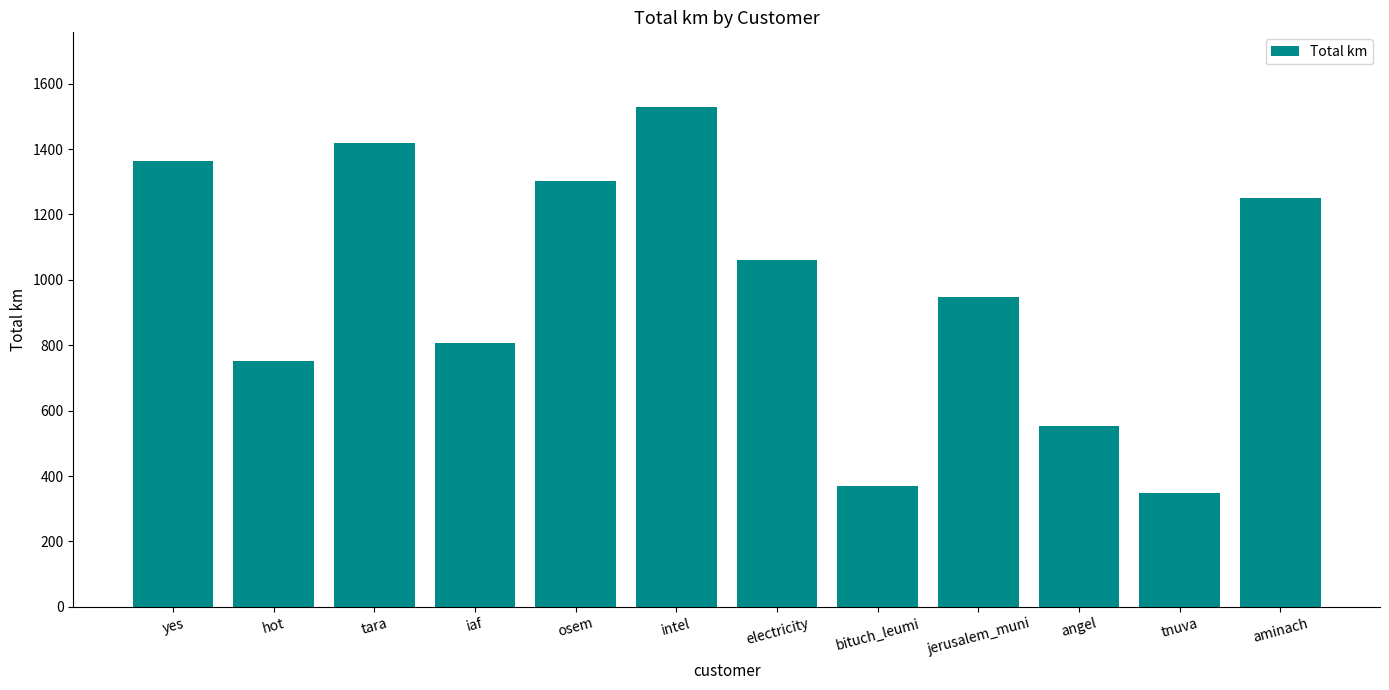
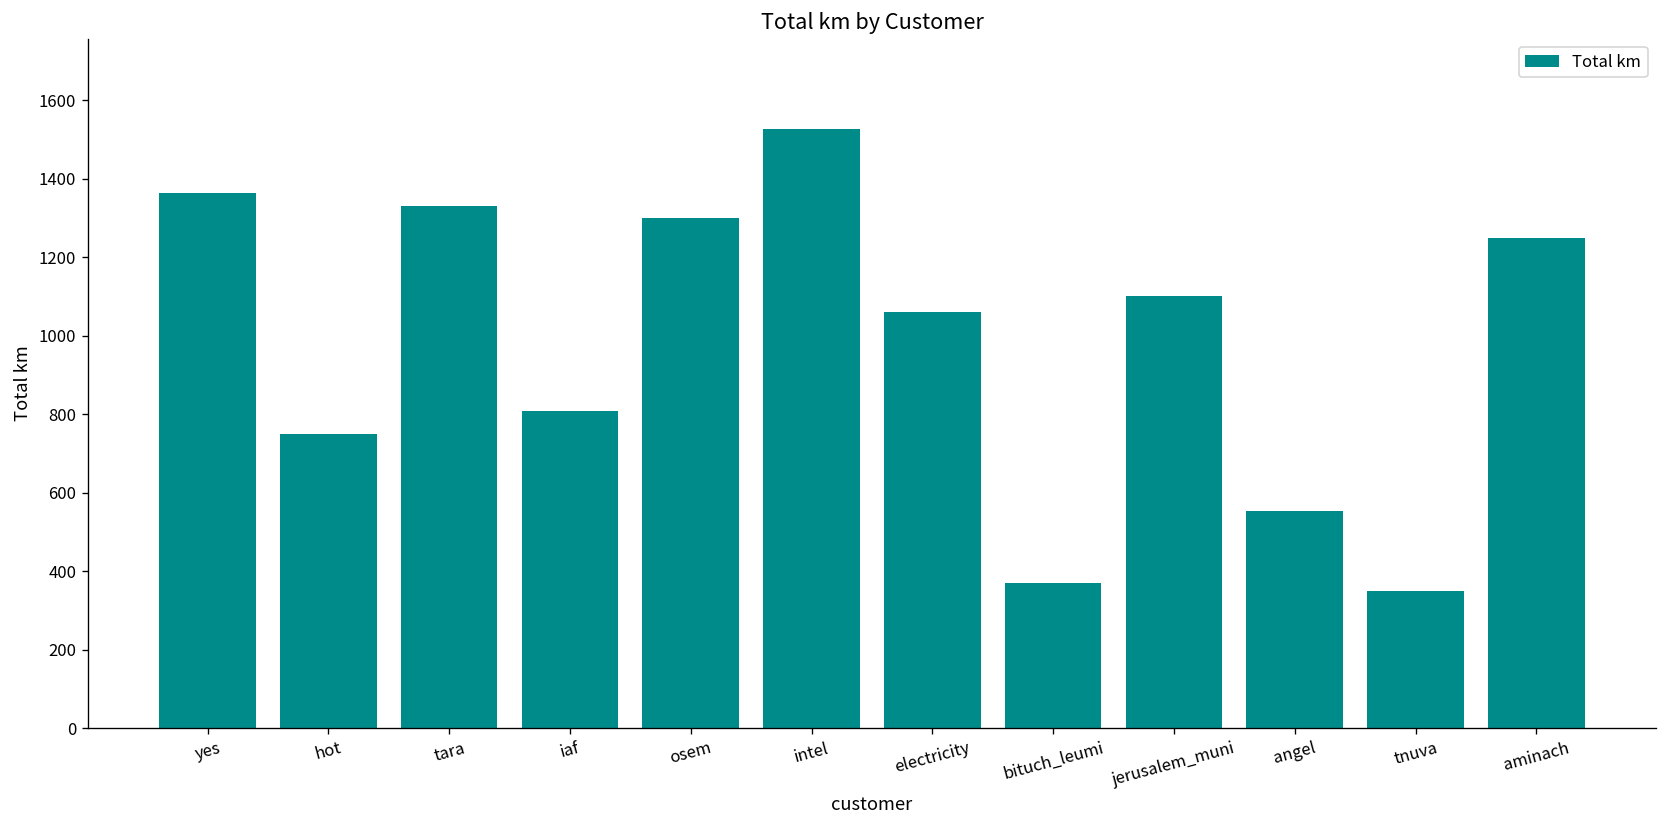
tara: 1420 -> 1330
jerusalem_muni: 950 -> 1100
